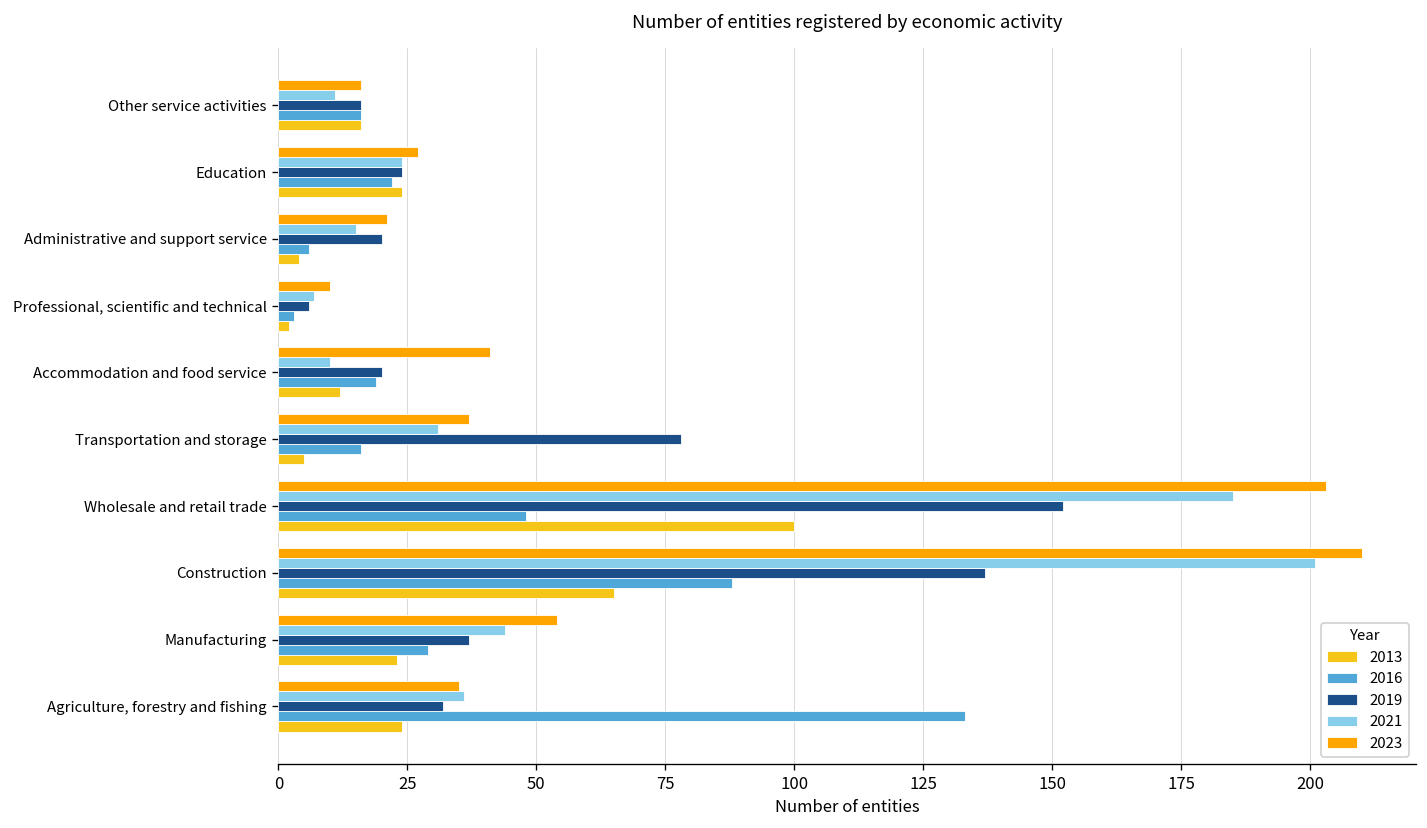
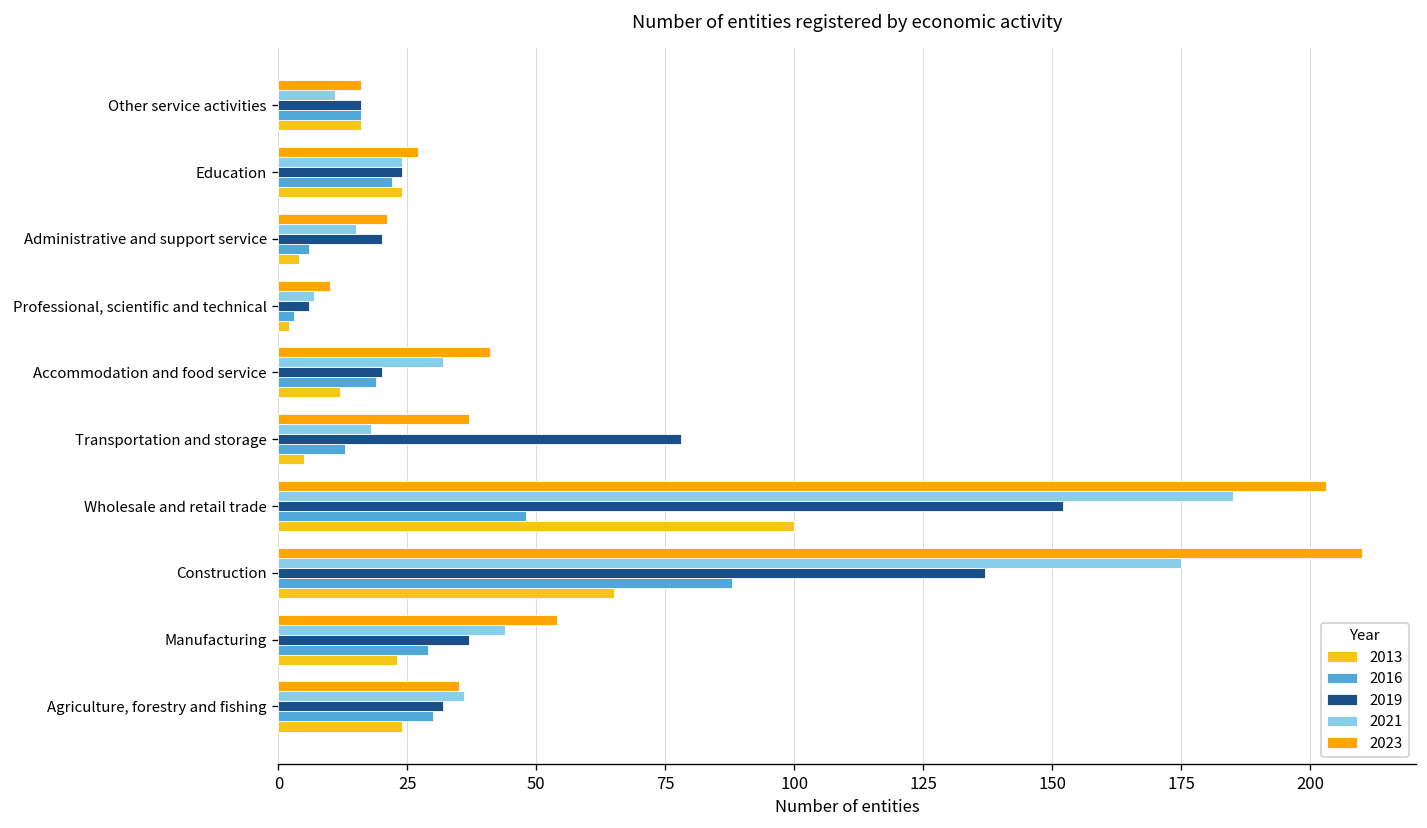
2021, Accommodation and food service: 10 -> 32
2021, Transportation and storage: 31 -> 18
2016, Transportation and storage: 16 -> 13
2021, Construction: 201 -> 175
2016, Agriculture, forestry and fishing: 133 -> 30
